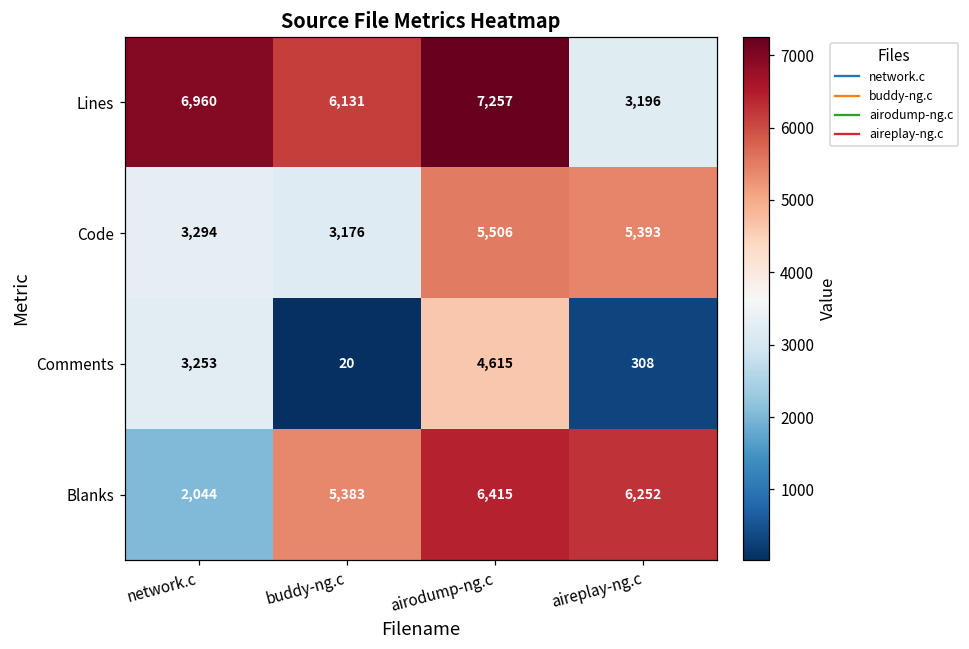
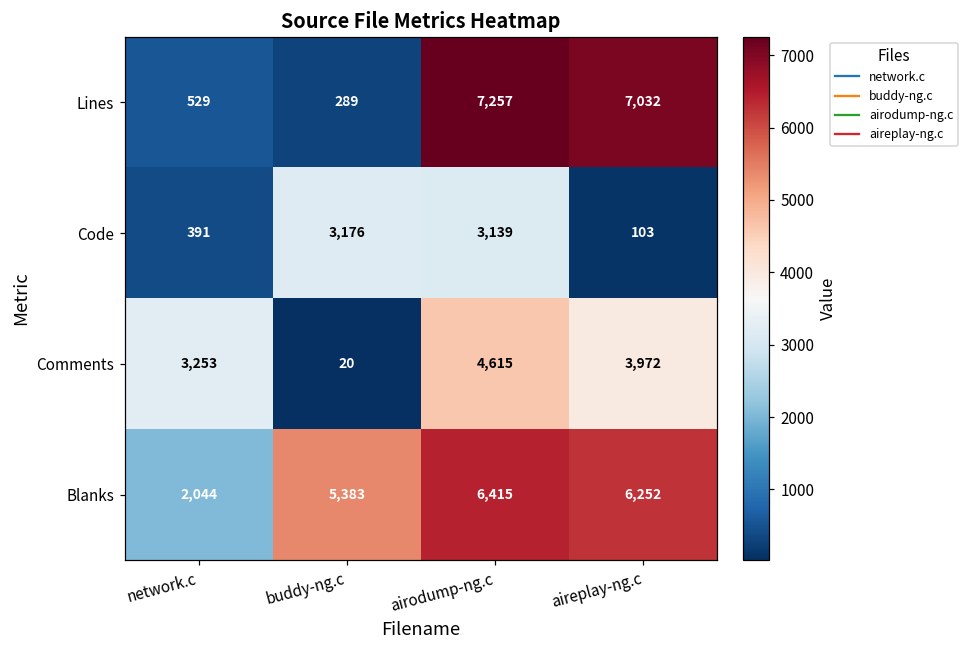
Lines, network.c: 6,960 -> 529
Lines, buddy-ng.c: 6,131 -> 289
Lines, aireplay-ng.c: 3,196 -> 7,032
Code, network.c: 3,294 -> 391
Code, airodump-ng.c: 5,506 -> 3,139
Code, aireplay-ng.c: 5,393 -> 103
Comments, aireplay-ng.c: 308 -> 3,972
